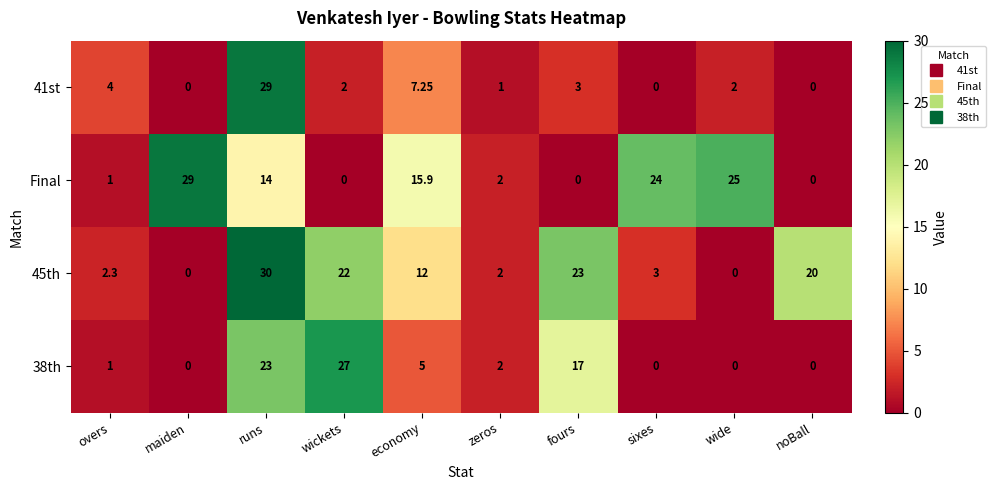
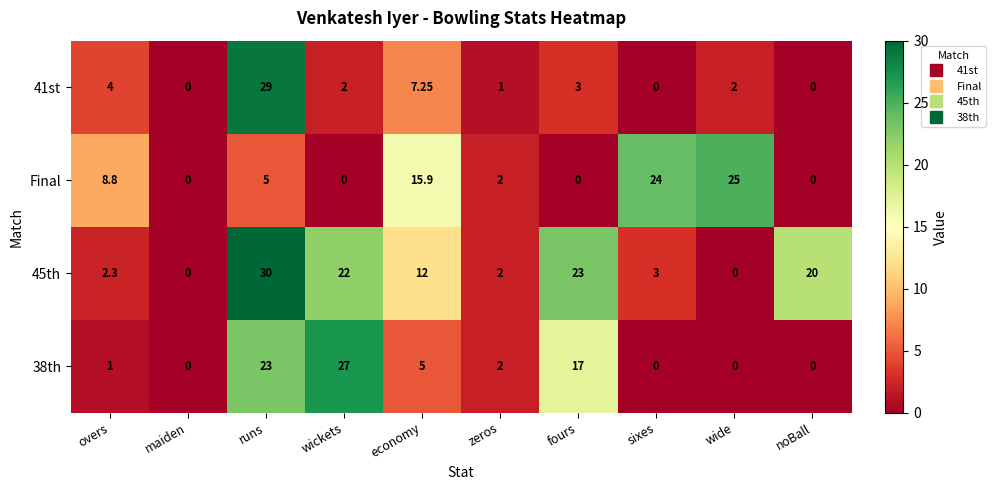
Final, overs: 1 -> 8.8
Final, maiden: 29 -> 0
Final, runs: 14 -> 5
